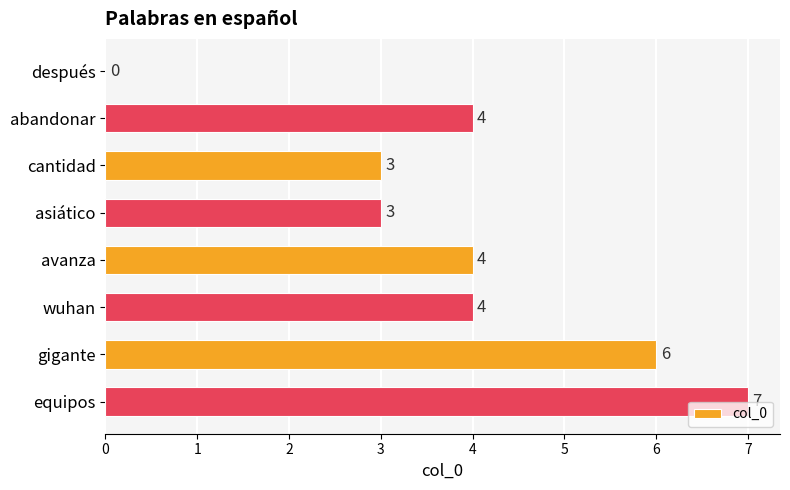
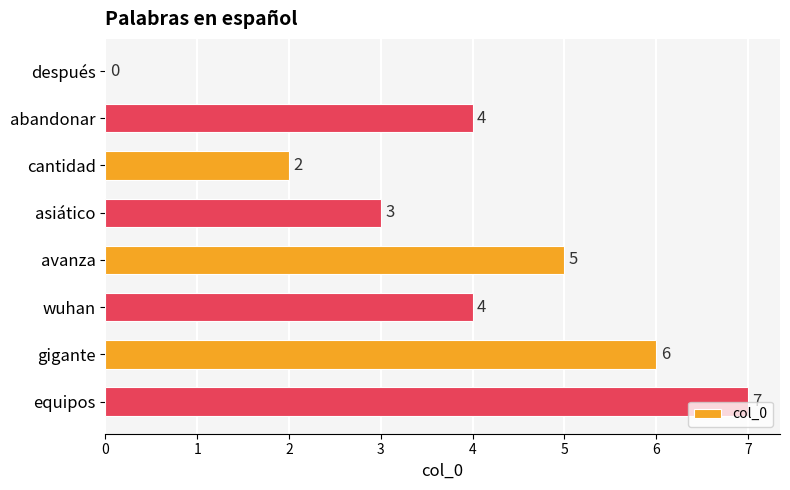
cantidad: 3 -> 2
avanza: 4 -> 5
